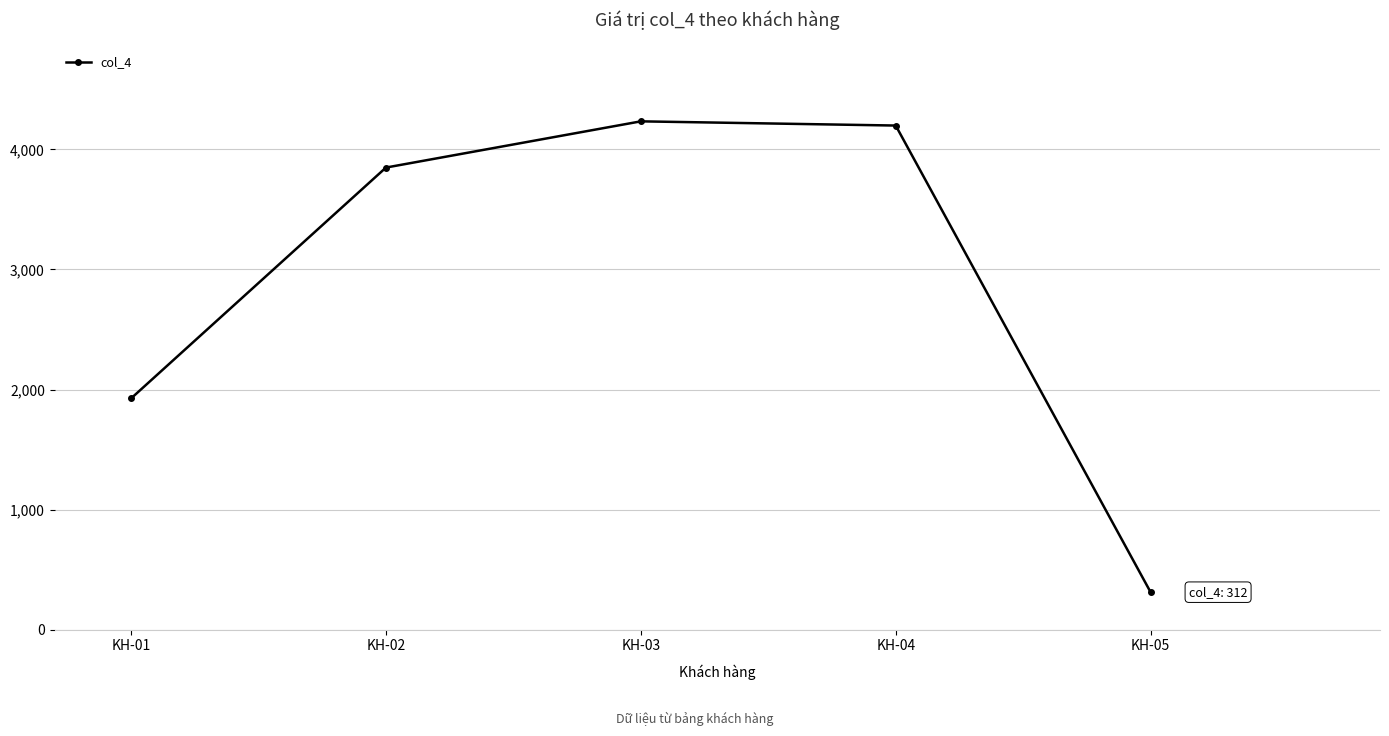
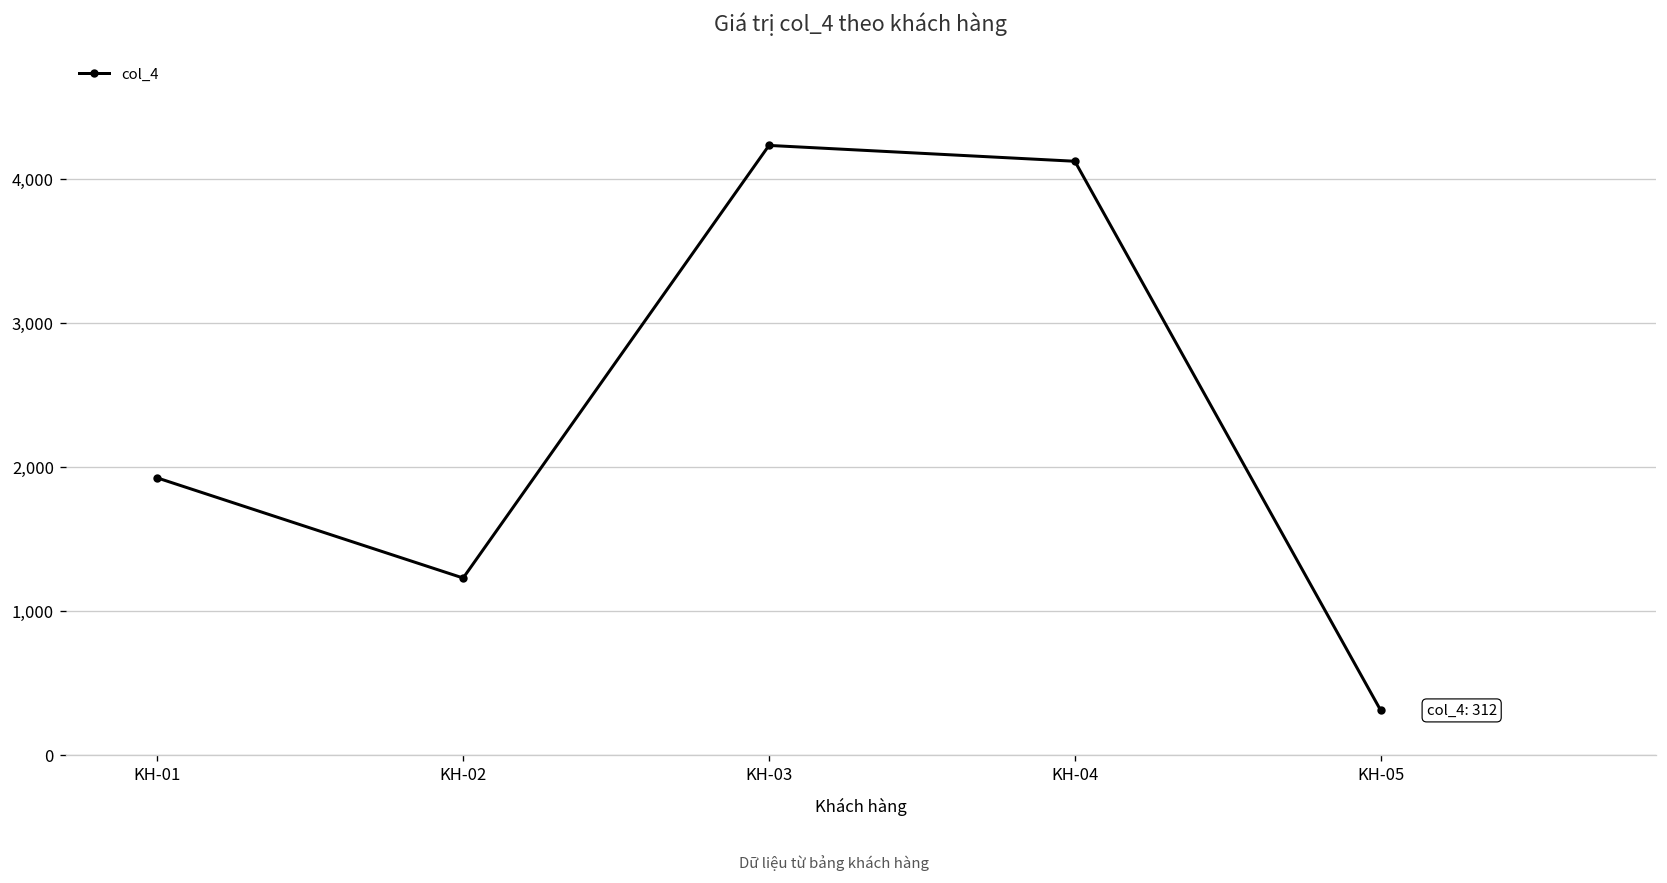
KH-02: 3,850 -> 1,230
KH-04: 4,200 -> 4,120
